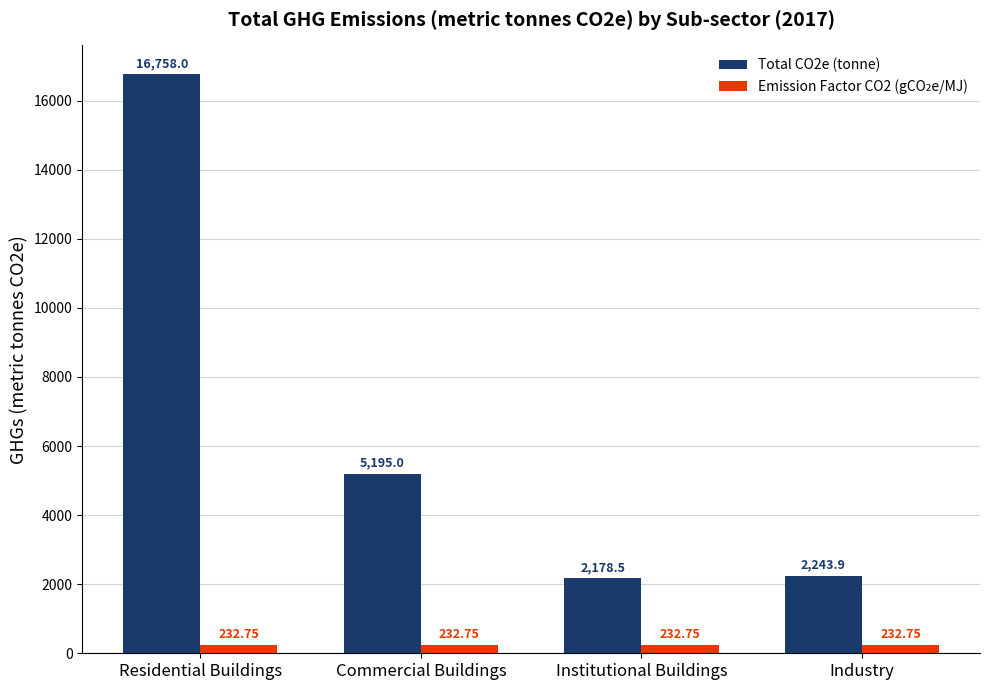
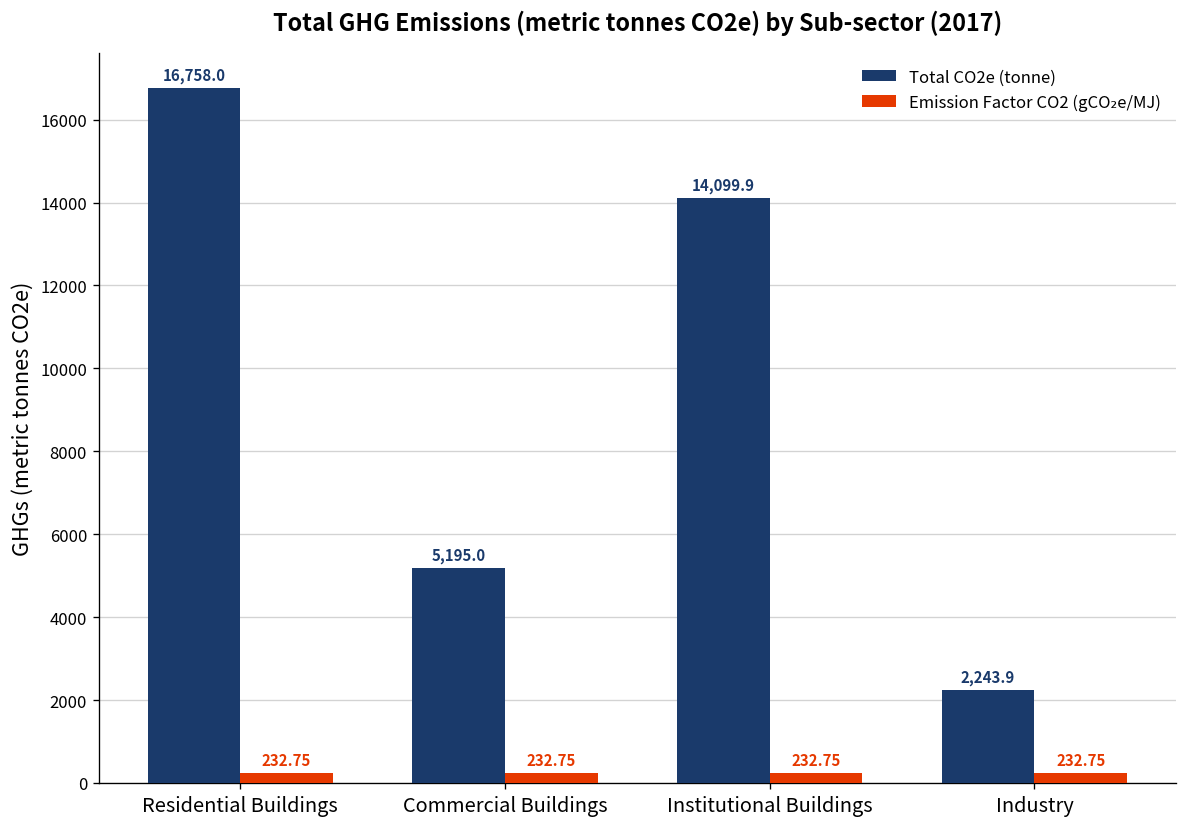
Total CO2e (tonne), Institutional Buildings: 2,178.5 -> 14,099.9
